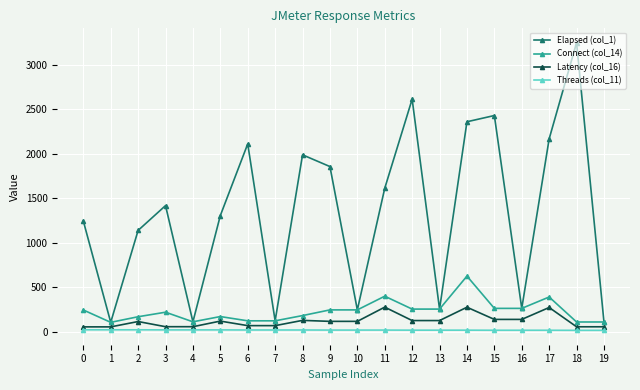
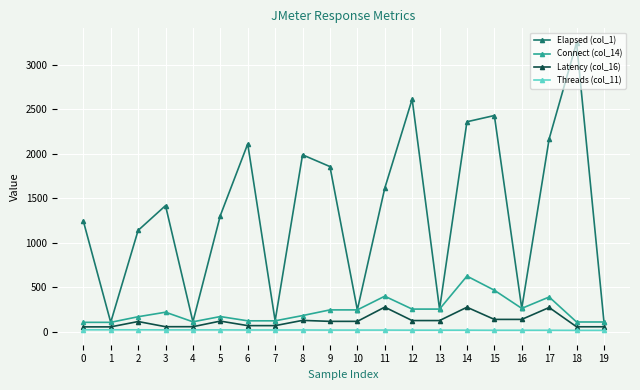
Connect (col_14), 0: 200 -> 100
Connect (col_14), 15: 300 -> 500
